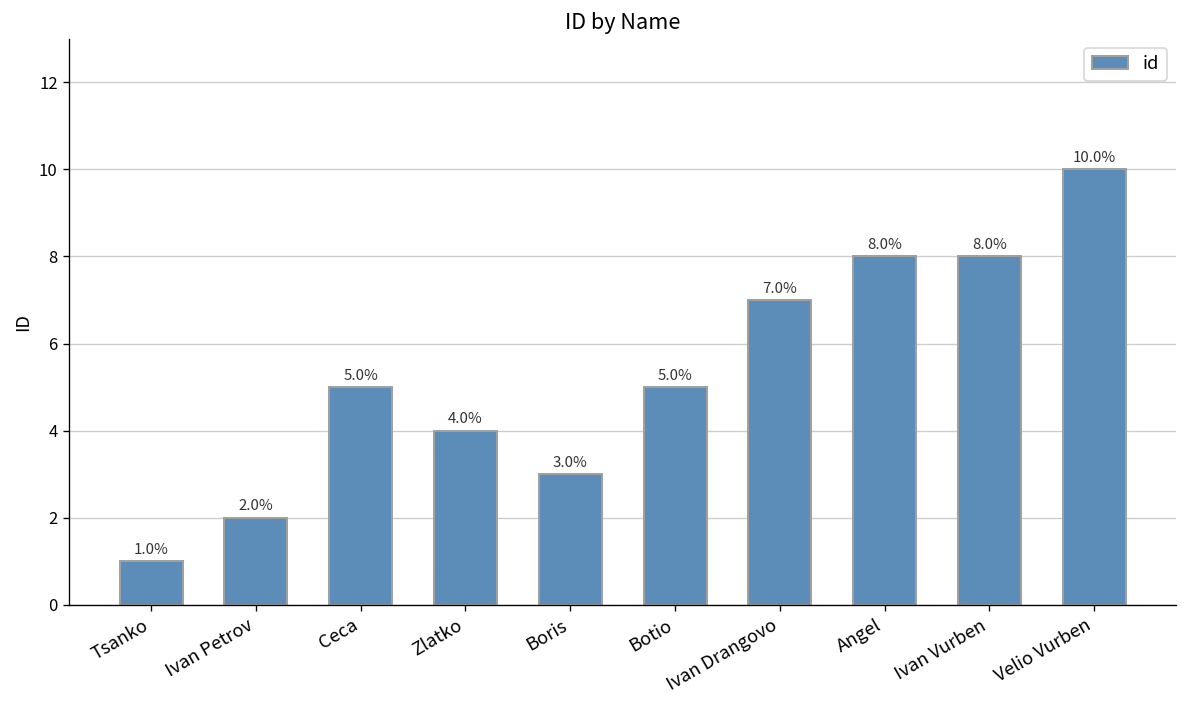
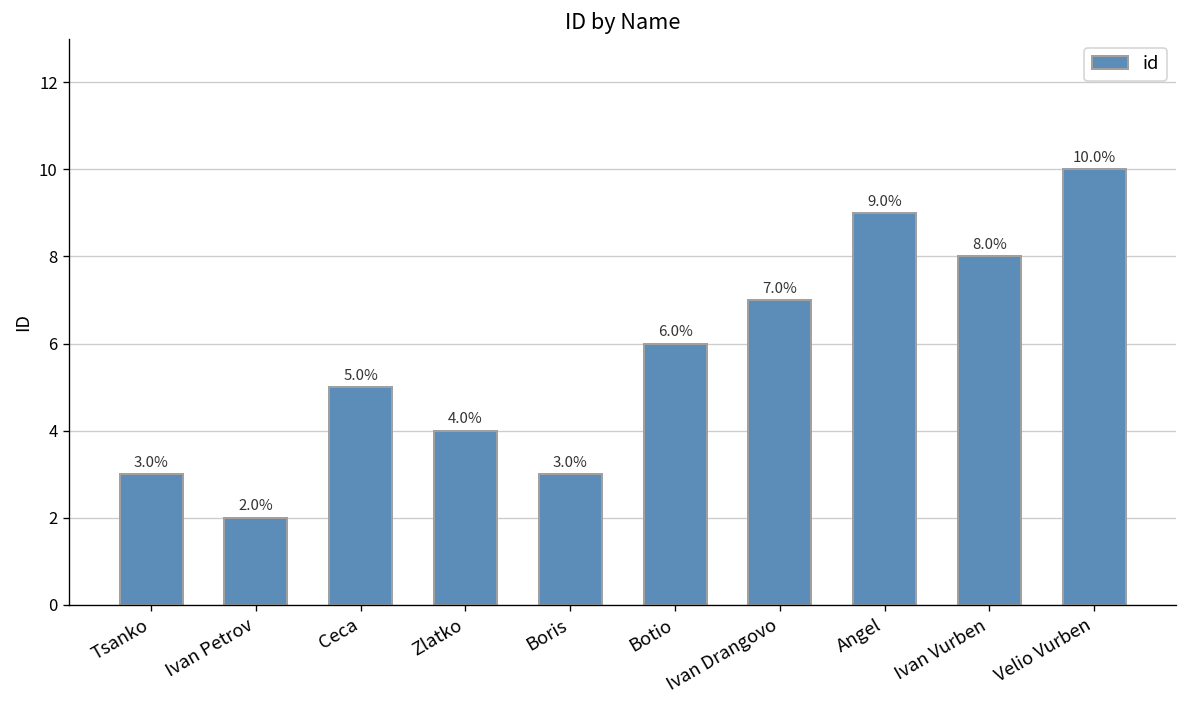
Tsanko: 1.0% -> 3.0%
Botio: 5.0% -> 6.0%
Angel: 8.0% -> 9.0%
